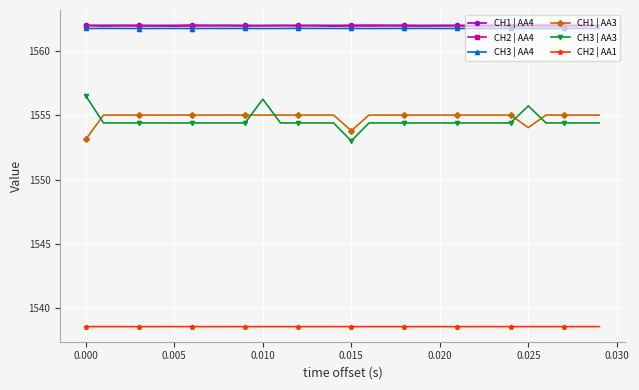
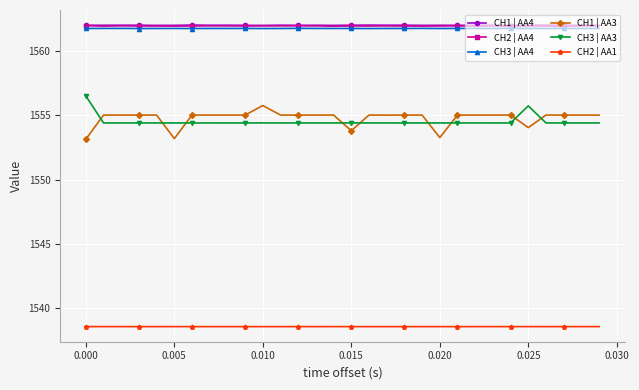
CH1 | AA3, 0.005: 1555.0 -> 1553.2
CH1 | AA3, 0.010: 1555.0 -> 1555.8
CH3 | AA3, 0.010: 1556.3 -> 1554.4
CH3 | AA3, 0.015: 1553.0 -> 1554.4
CH1 | AA3, 0.020: 1555.0 -> 1553.3
